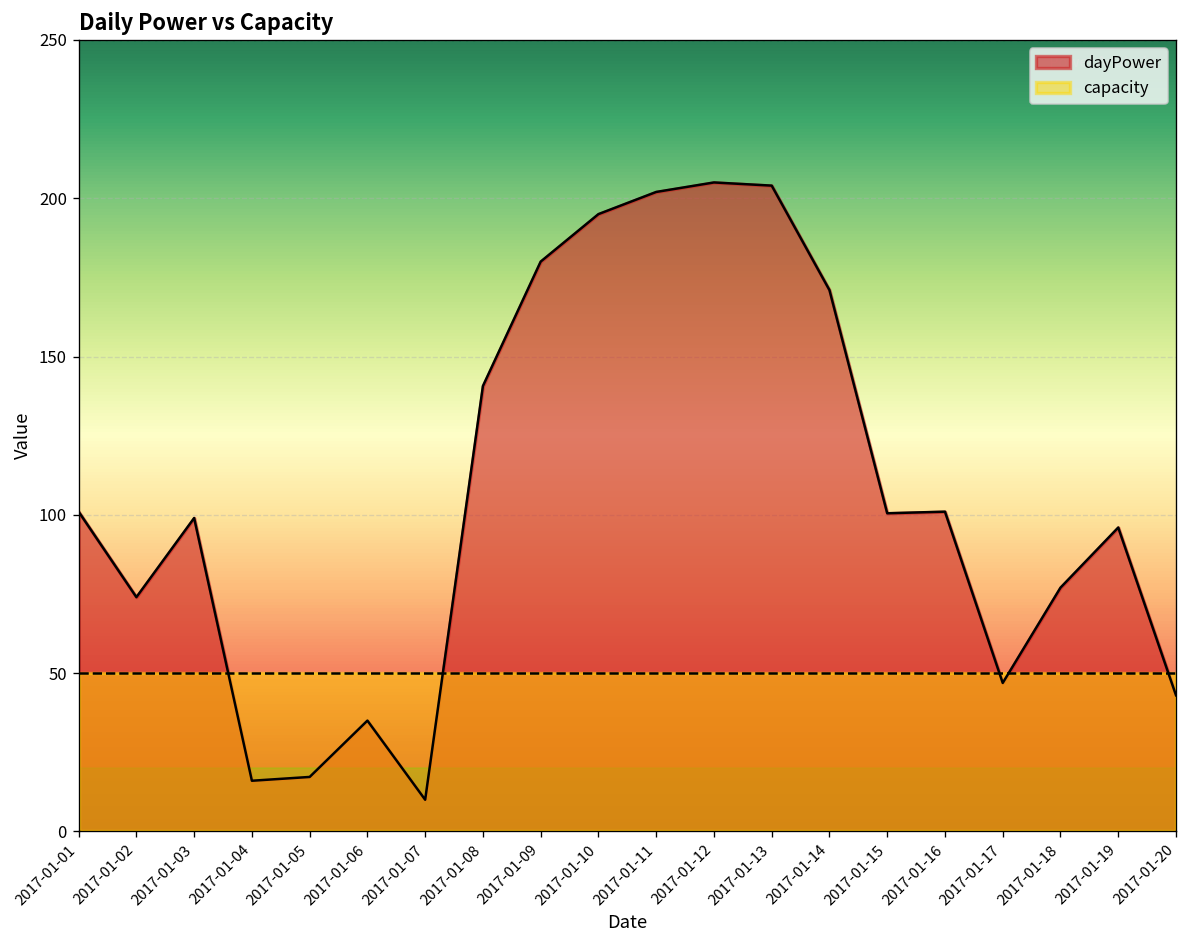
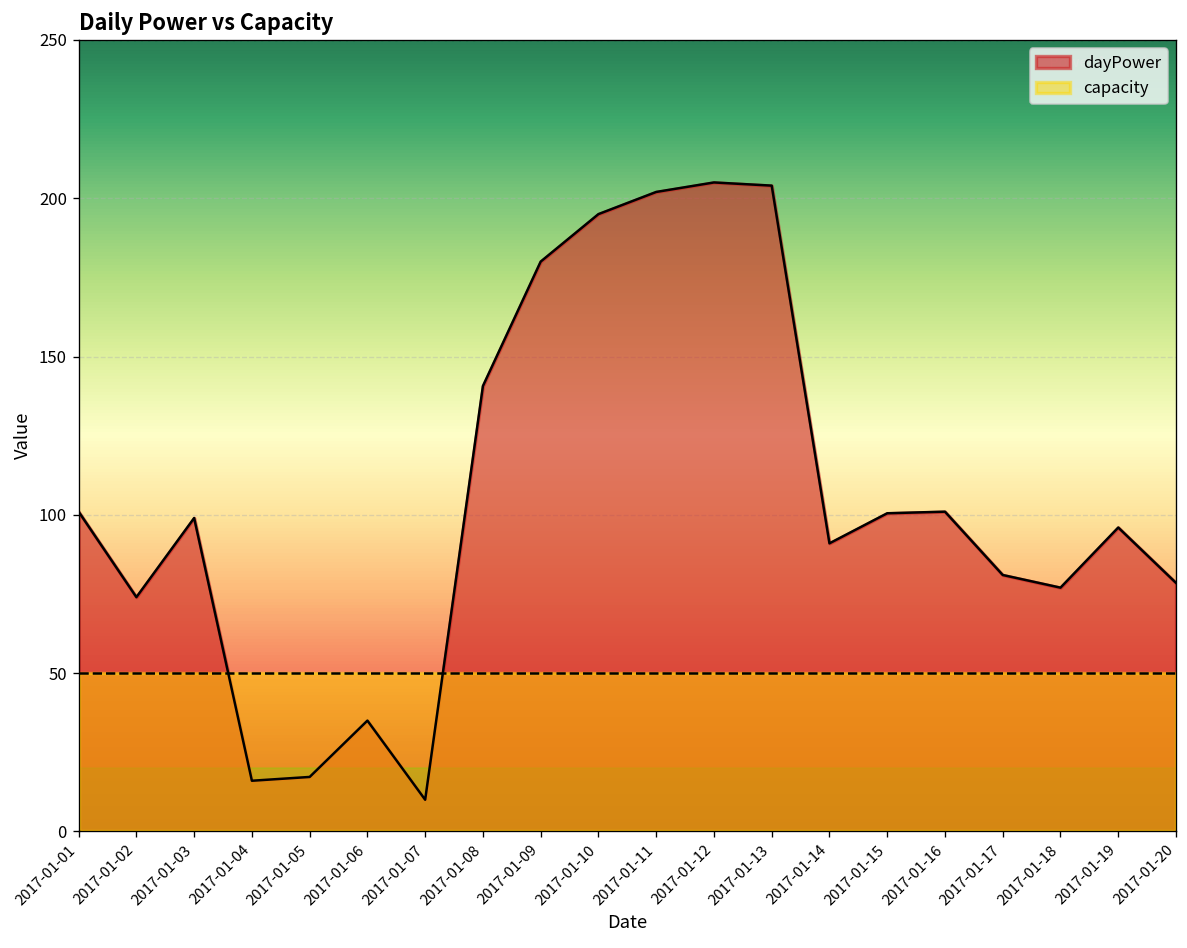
dayPower, 2017-01-14: 171 -> 91
dayPower, 2017-01-17: 47 -> 81
dayPower, 2017-01-20: 43 -> 79
